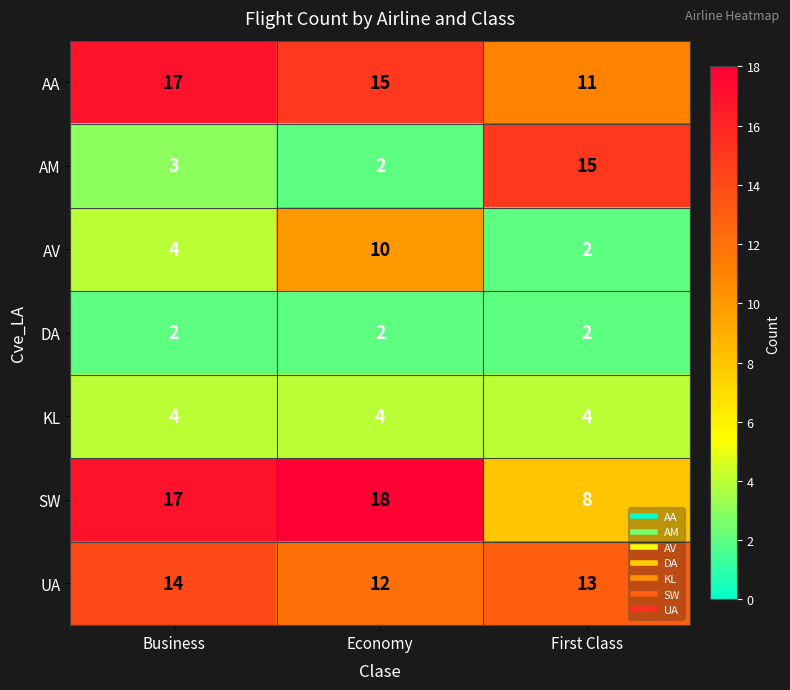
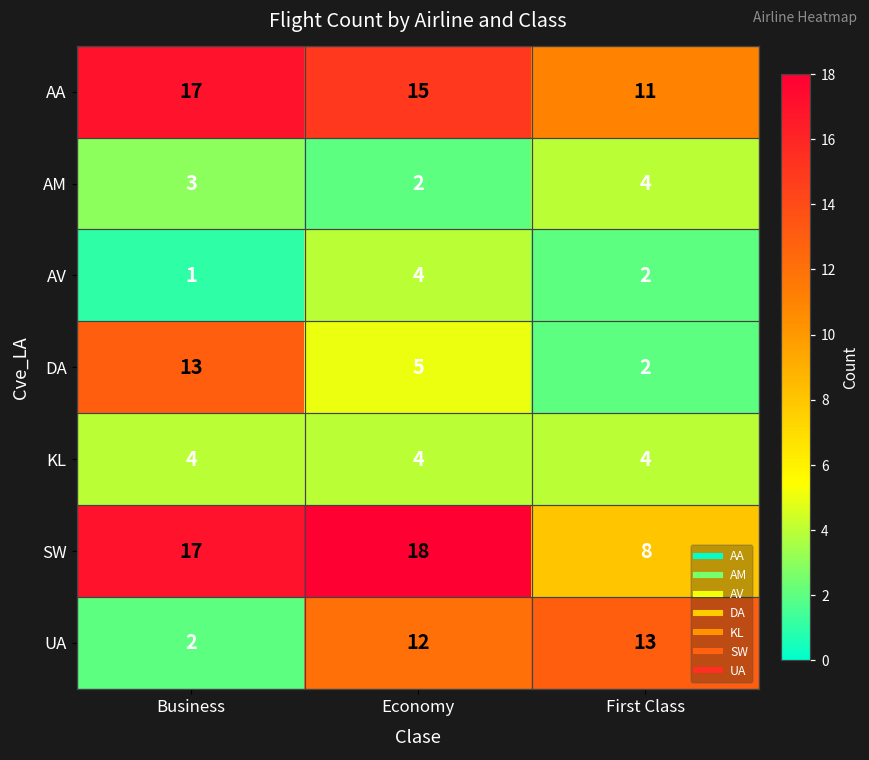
AM, First Class: 15 -> 4
AV, Business: 4 -> 1
AV, Economy: 10 -> 4
DA, Business: 2 -> 13
DA, Economy: 2 -> 5
UA, Business: 14 -> 2
